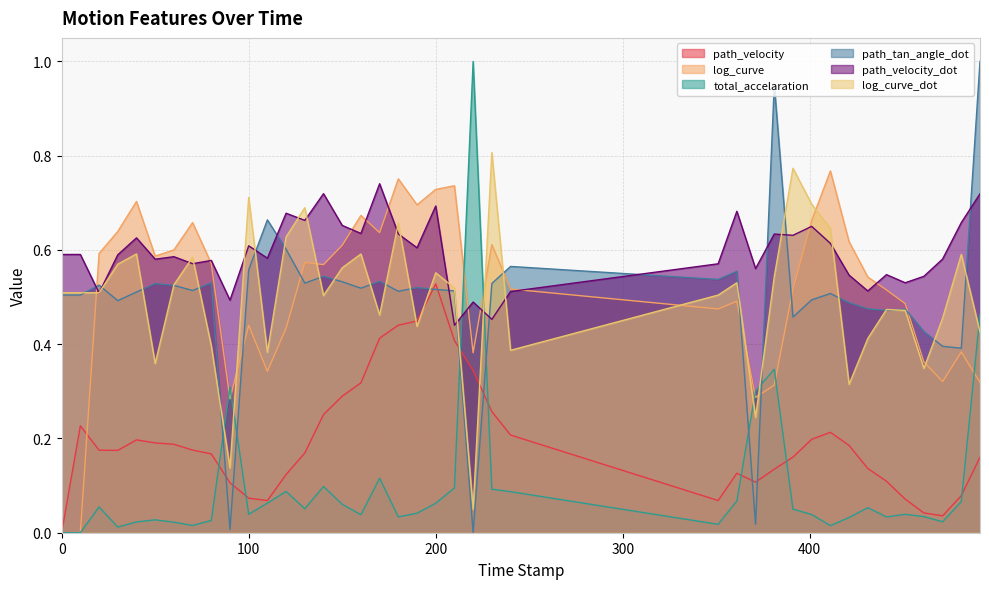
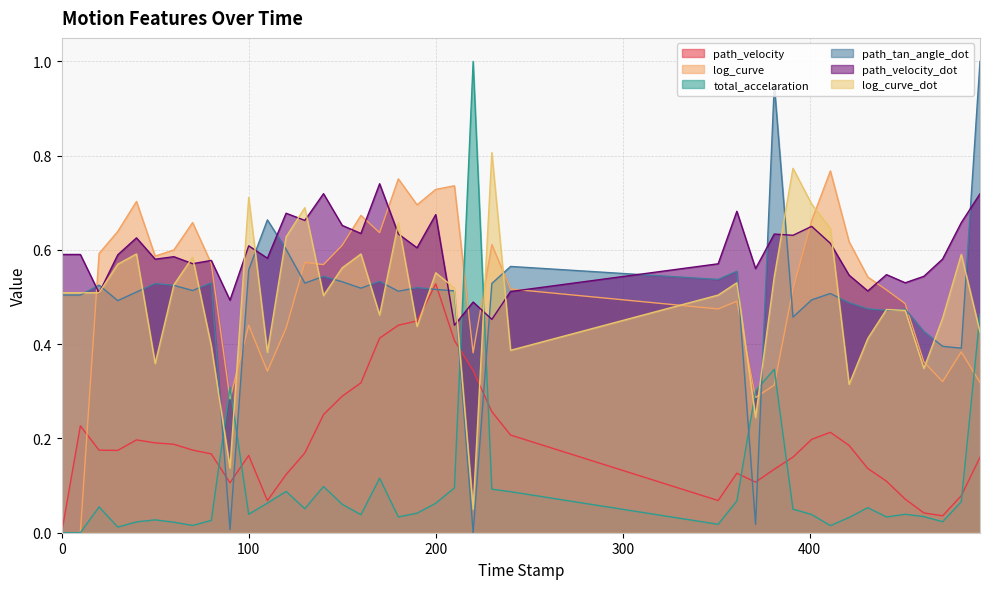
path_velocity, 100: 0.07 -> 0.16
path_velocity_dot, 200: 0.69 -> 0.68
